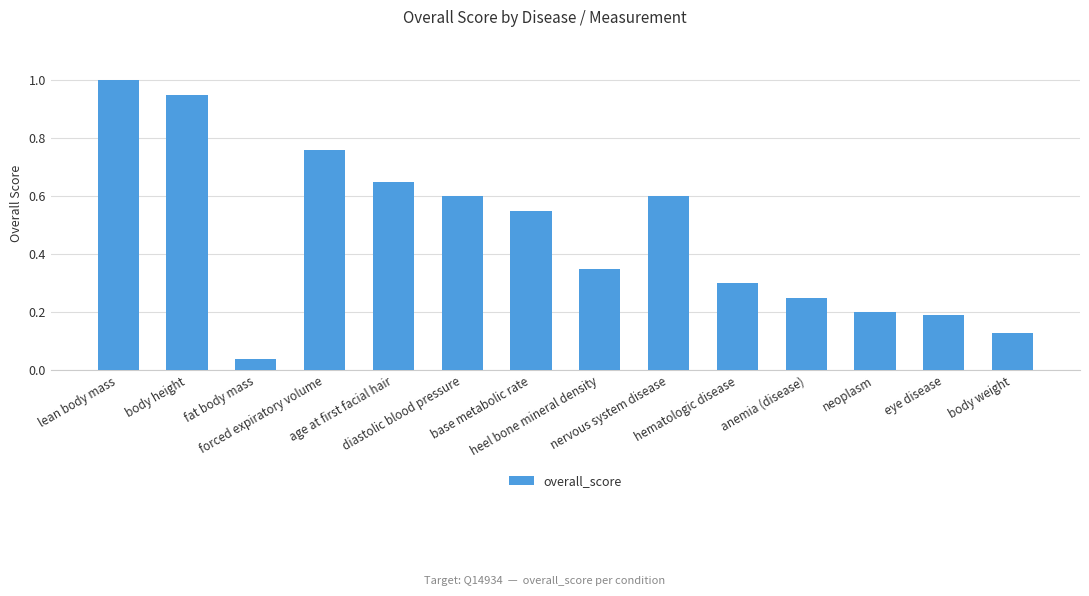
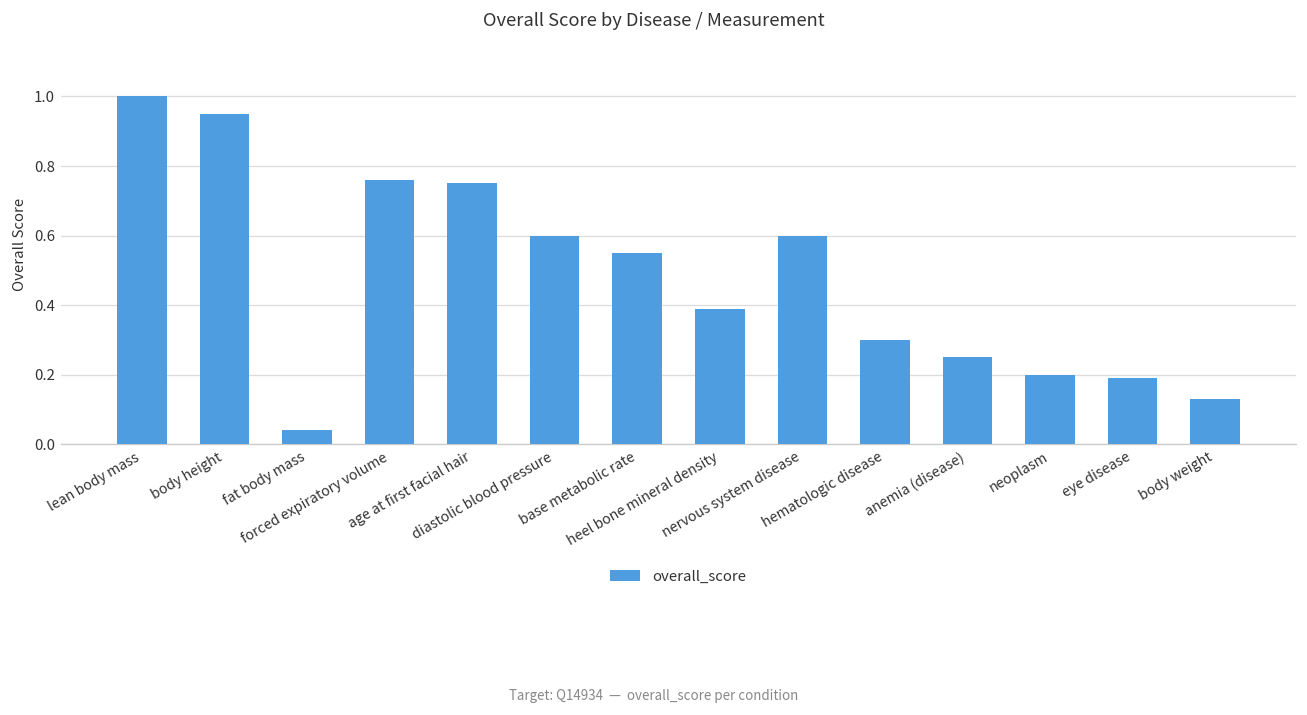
age at first facial hair: 0.65 -> 0.75
heel bone mineral density: 0.35 -> 0.39
